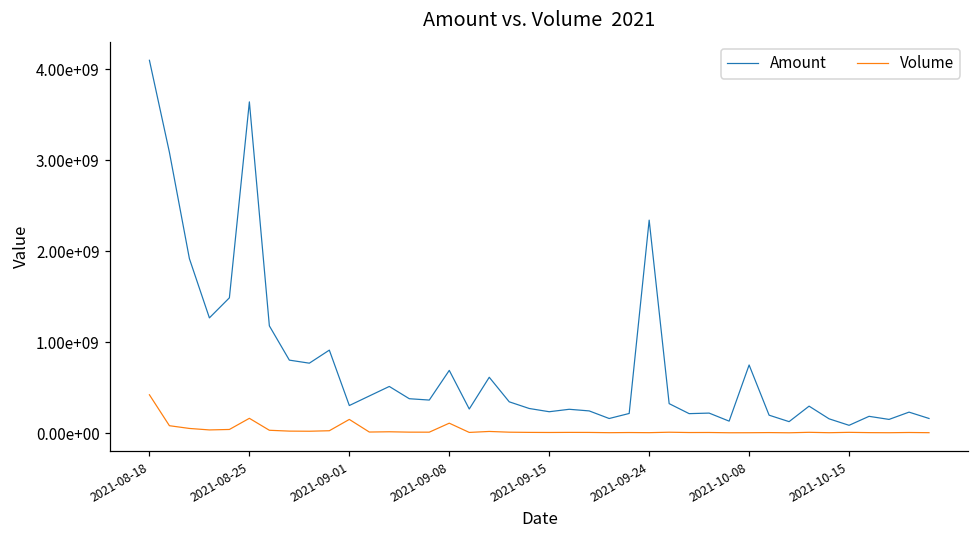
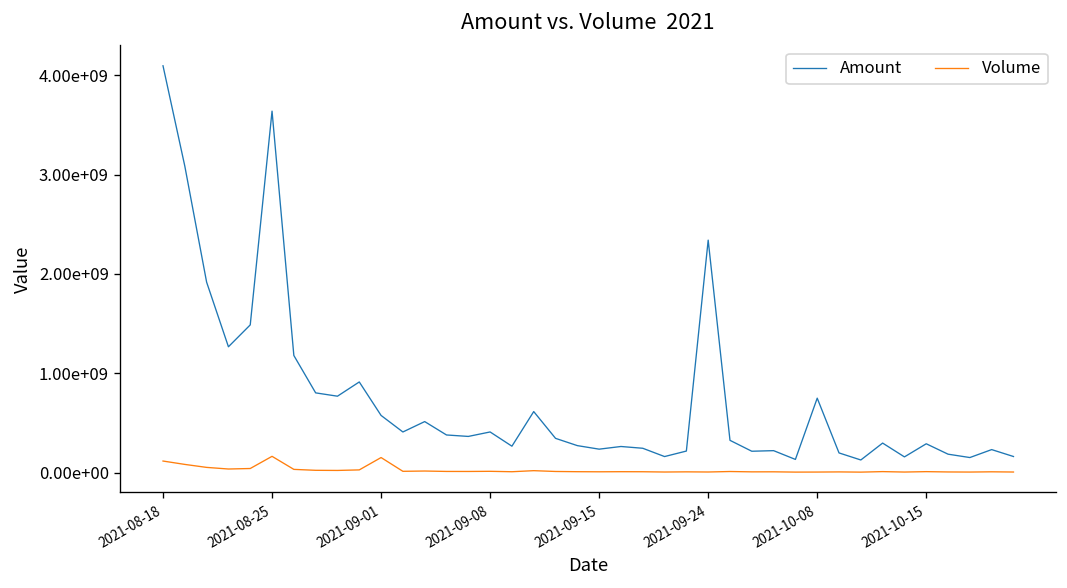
Volume, 2021-08-18: 400000000 -> 100000000
Amount, 2021-09-01: 300000000 -> 600000000
Amount, 2021-09-08: 700000000 -> 400000000
Volume, 2021-09-08: 100000000 -> 0
Amount, 2021-10-15: 100000000 -> 300000000
